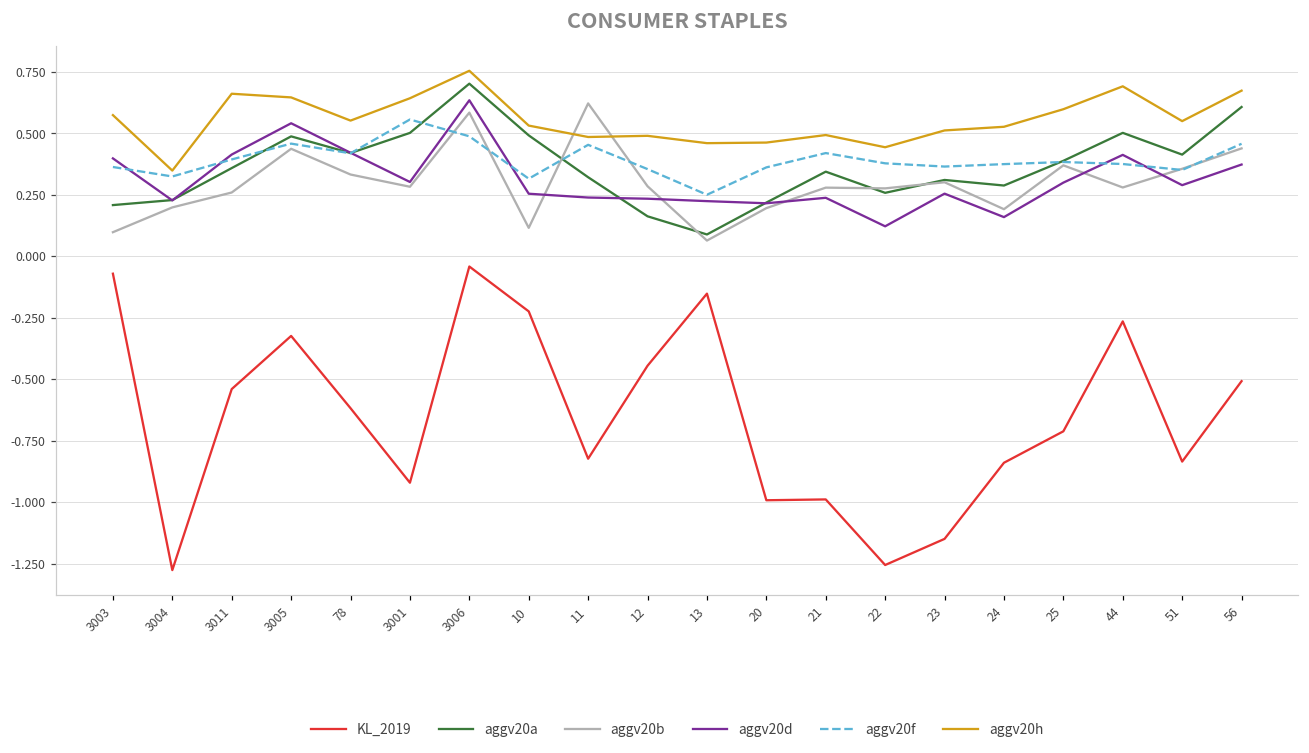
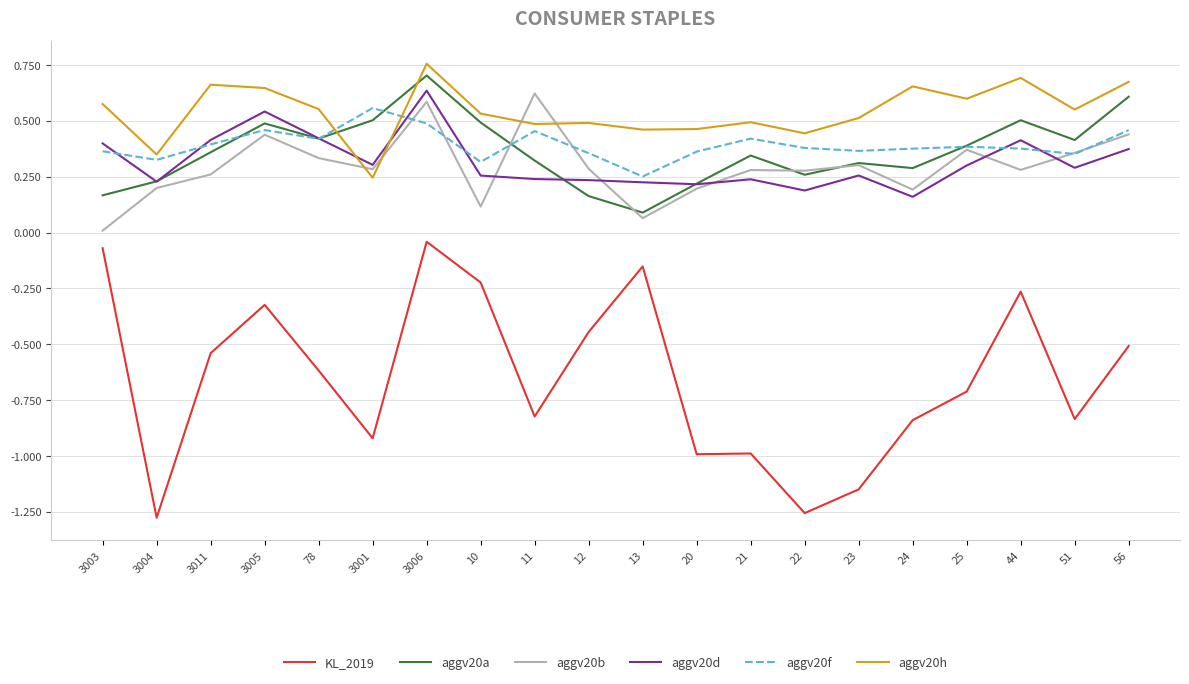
aggv20a, 3003: 0.21 -> 0.17
aggv20b, 3003: 0.10 -> 0.01
aggv20h, 3001: 0.64 -> 0.25
aggv20d, 22: 0.12 -> 0.19
aggv20h, 24: 0.53 -> 0.65
